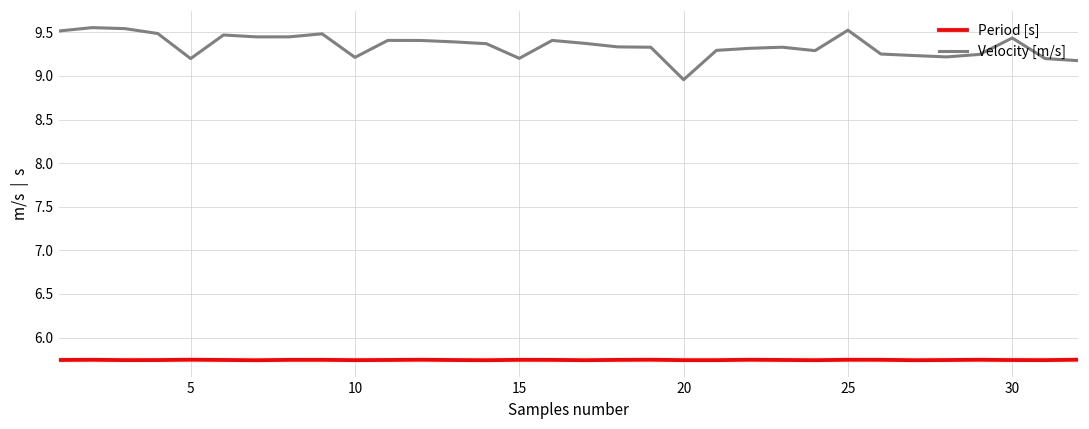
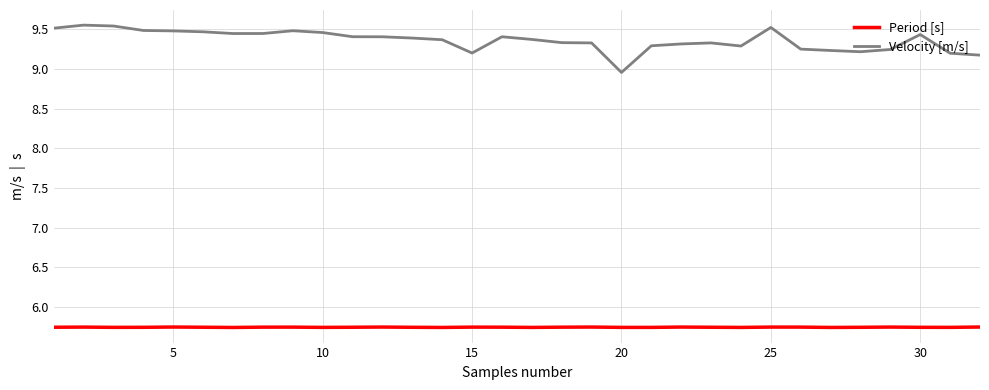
Velocity [m/s], 5: 9.2 -> 9.5
Velocity [m/s], 10: 9.2 -> 9.5
